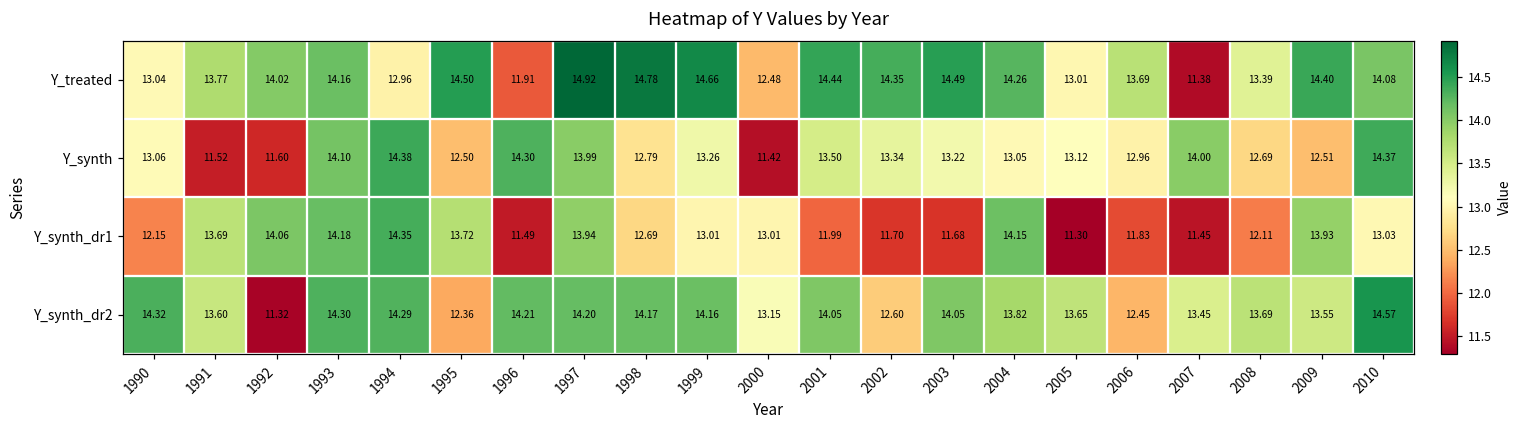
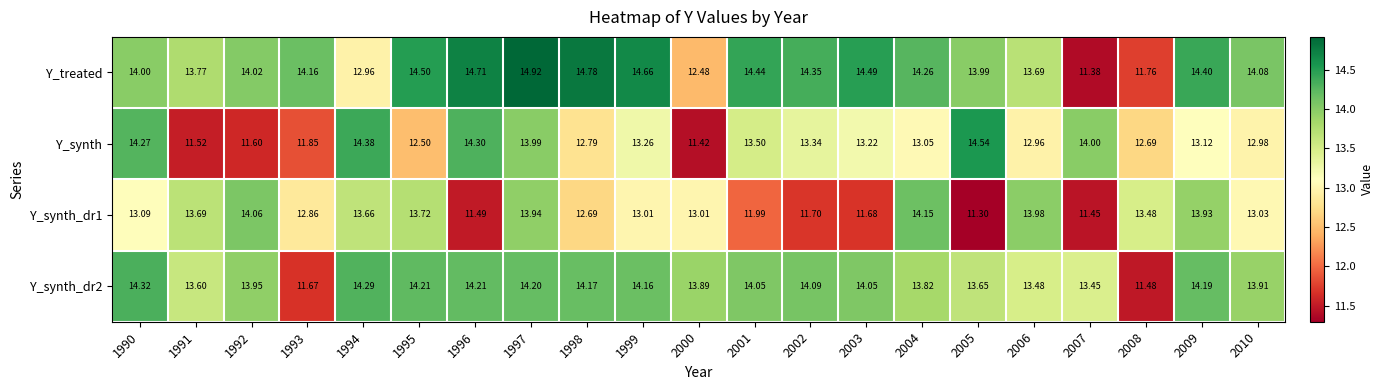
Y_treated, 1990: 13.04 -> 14.00
Y_treated, 1996: 11.91 -> 14.71
Y_treated, 2005: 13.01 -> 13.99
Y_treated, 2008: 13.39 -> 11.76
Y_synth, 1990: 13.06 -> 14.27
Y_synth, 1993: 14.10 -> 11.85
Y_synth, 2005: 13.12 -> 14.54
Y_synth, 2009: 12.51 -> 13.12
Y_synth, 2010: 14.37 -> 12.98
Y_synth_dr1, 1990: 12.15 -> 13.09
Y_synth_dr1, 1993: 14.18 -> 12.86
Y_synth_dr1, 1994: 14.35 -> 13.66
Y_synth_dr1, 2006: 11.83 -> 13.98
Y_synth_dr1, 2008: 12.11 -> 13.48
Y_synth_dr2, 1992: 11.32 -> 13.95
Y_synth_dr2, 1993: 14.30 -> 11.67
Y_synth_dr2, 1995: 12.36 -> 14.21
Y_synth_dr2, 2000: 13.15 -> 13.89
Y_synth_dr2, 2002: 12.60 -> 14.09
Y_synth_dr2, 2006: 12.45 -> 13.48
Y_synth_dr2, 2008: 13.69 -> 11.48
Y_synth_dr2, 2009: 13.55 -> 14.19
Y_synth_dr2, 2010: 14.57 -> 13.91
